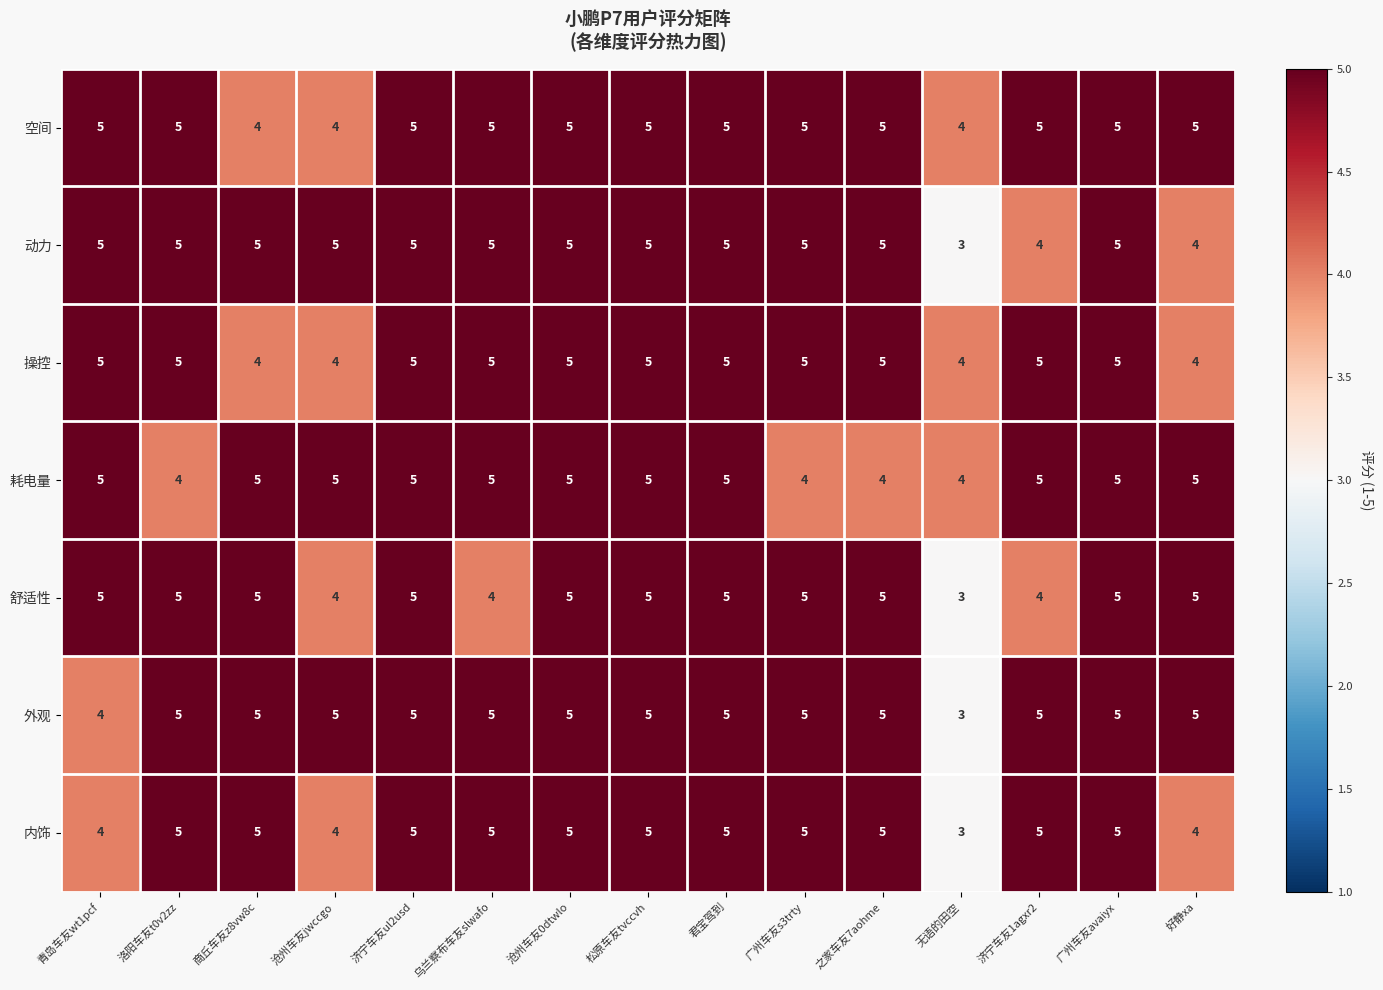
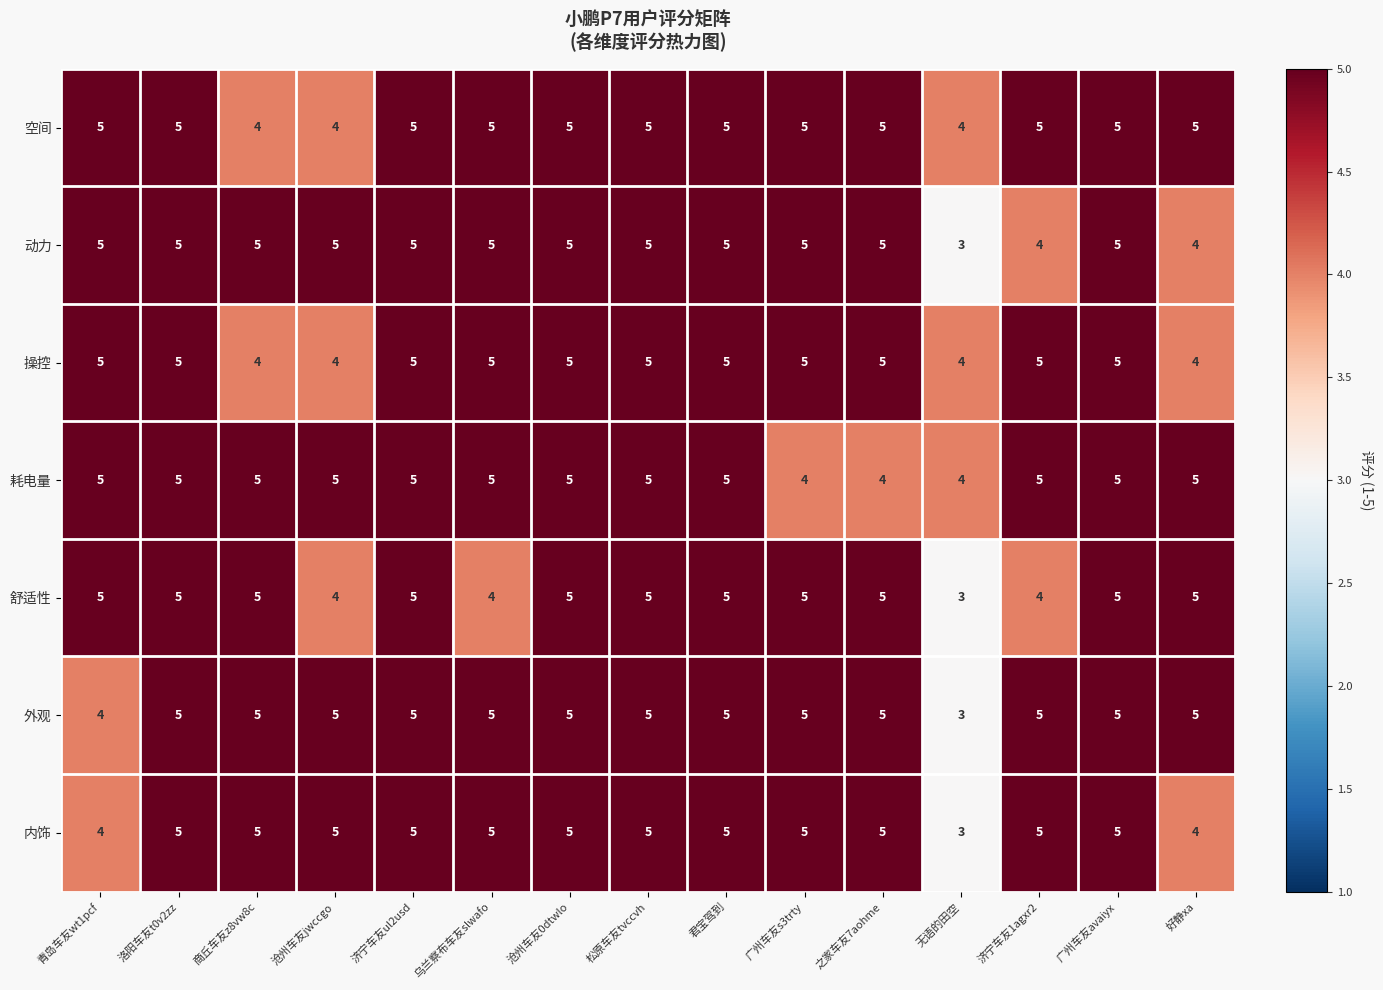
耗电量, 洛阳车友t0v2zz: 4 -> 5
内饰, 沧州车友jwccgo: 4 -> 5
